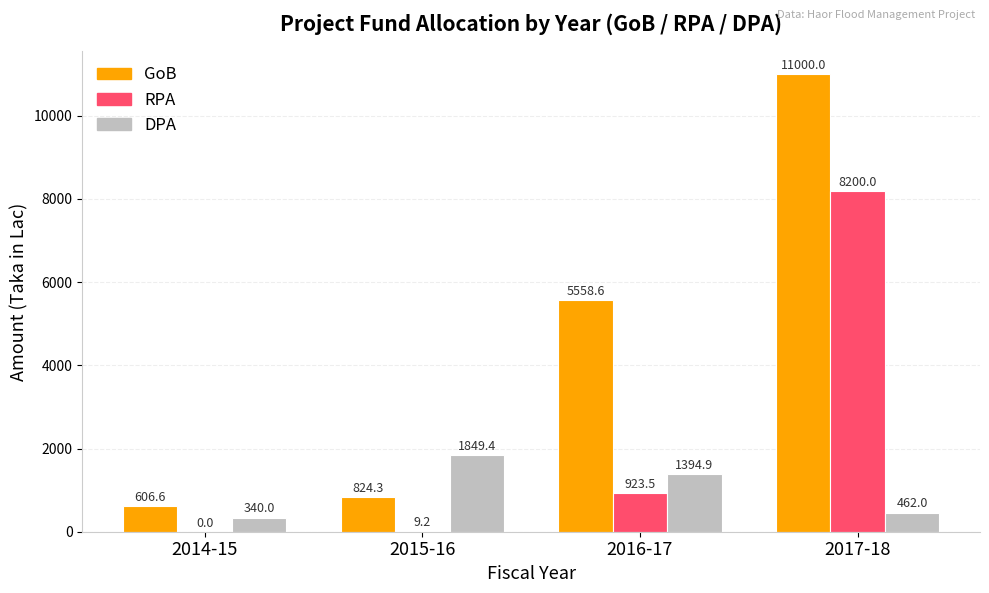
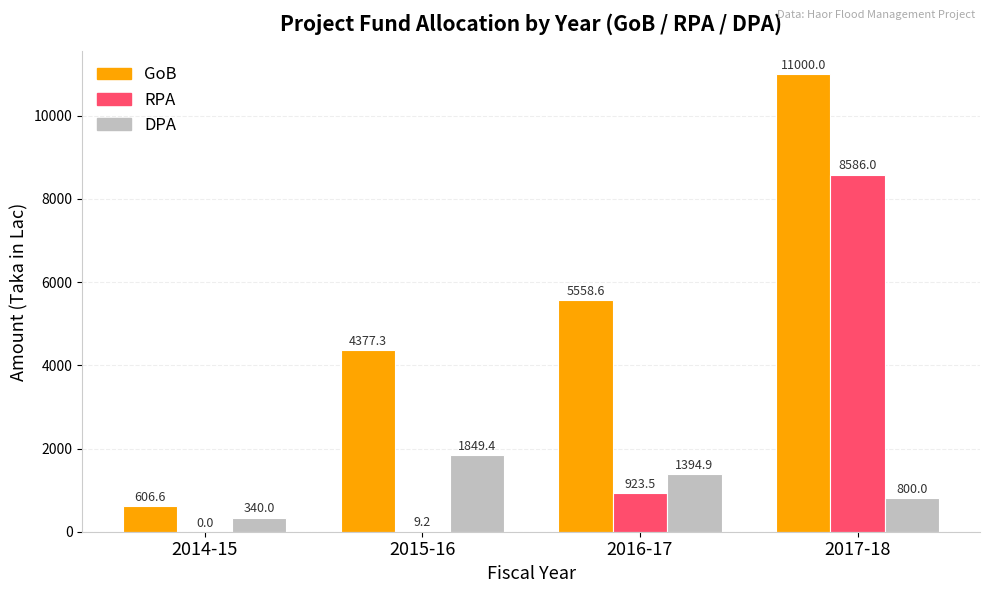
GoB, 2015-16: 824.3 -> 4377.3
RPA, 2017-18: 8200.0 -> 8586.0
DPA, 2017-18: 462.0 -> 800.0
